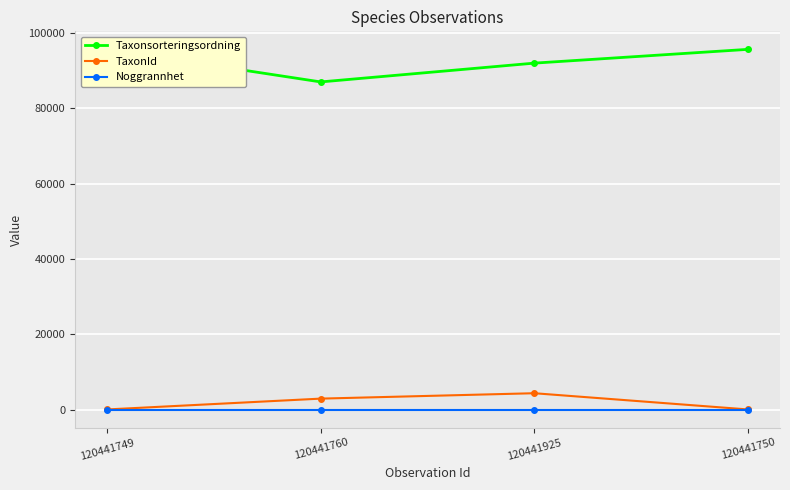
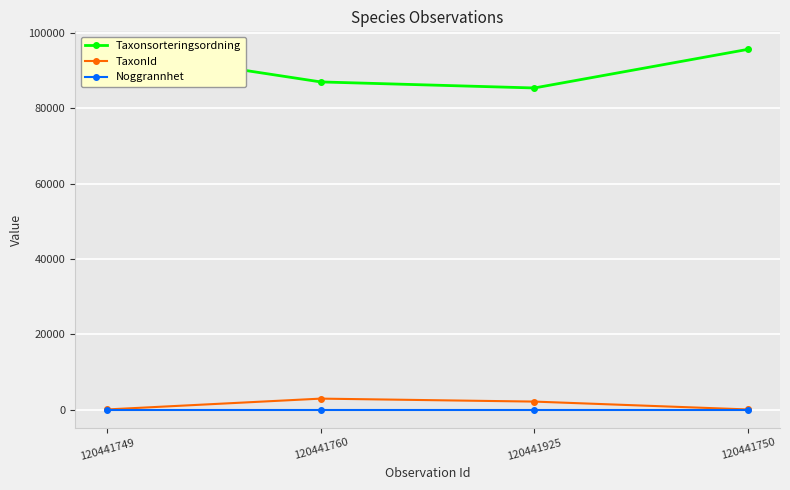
Taxonsorteringsordning, 120441925: 92000 -> 85000
TaxonId, 120441925: 4000 -> 2000
